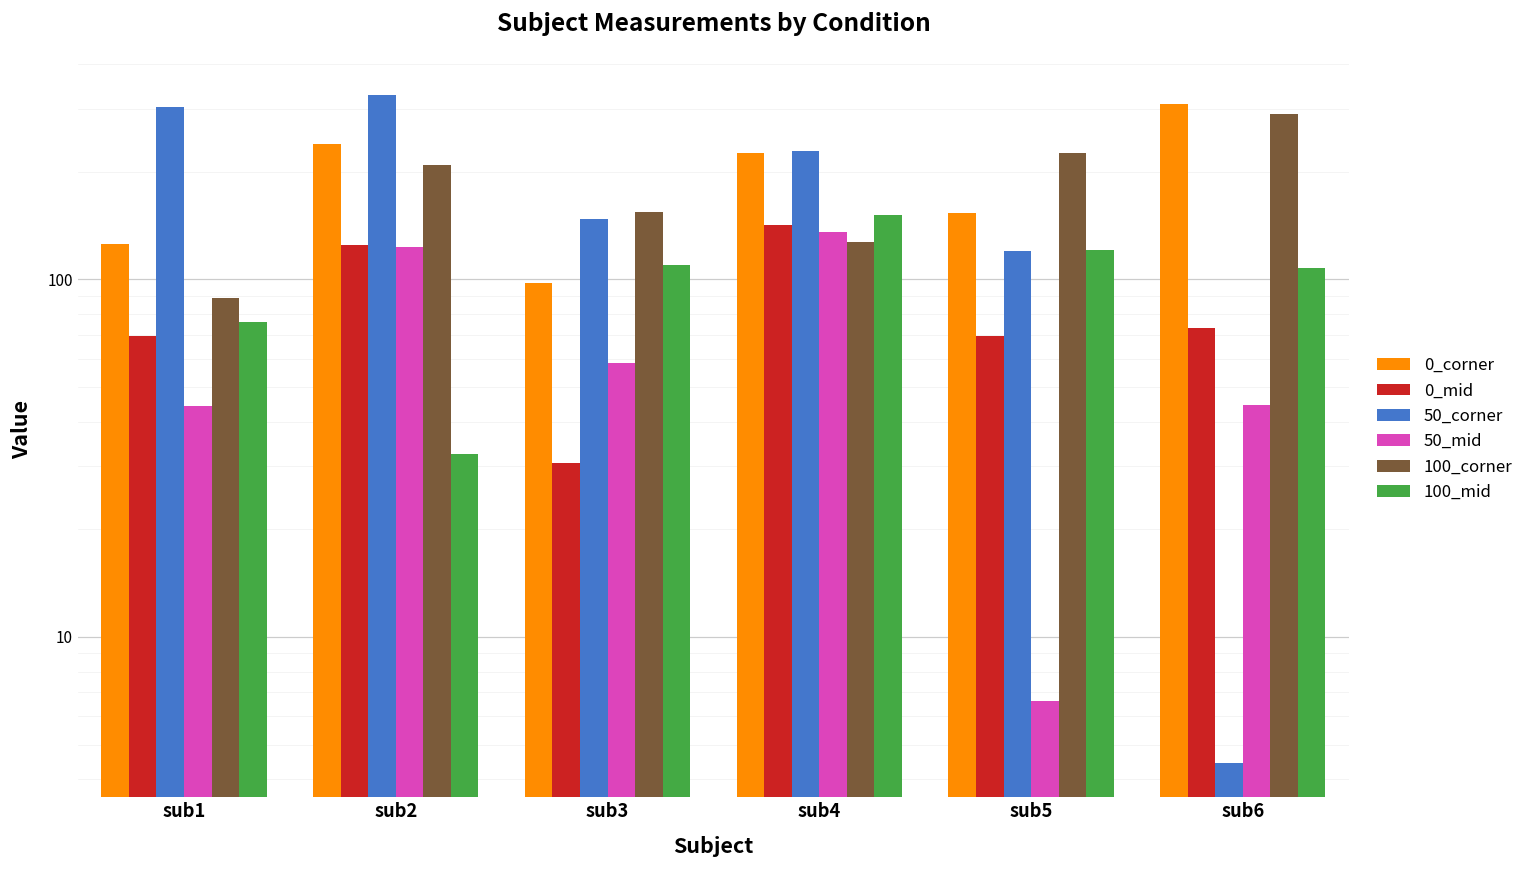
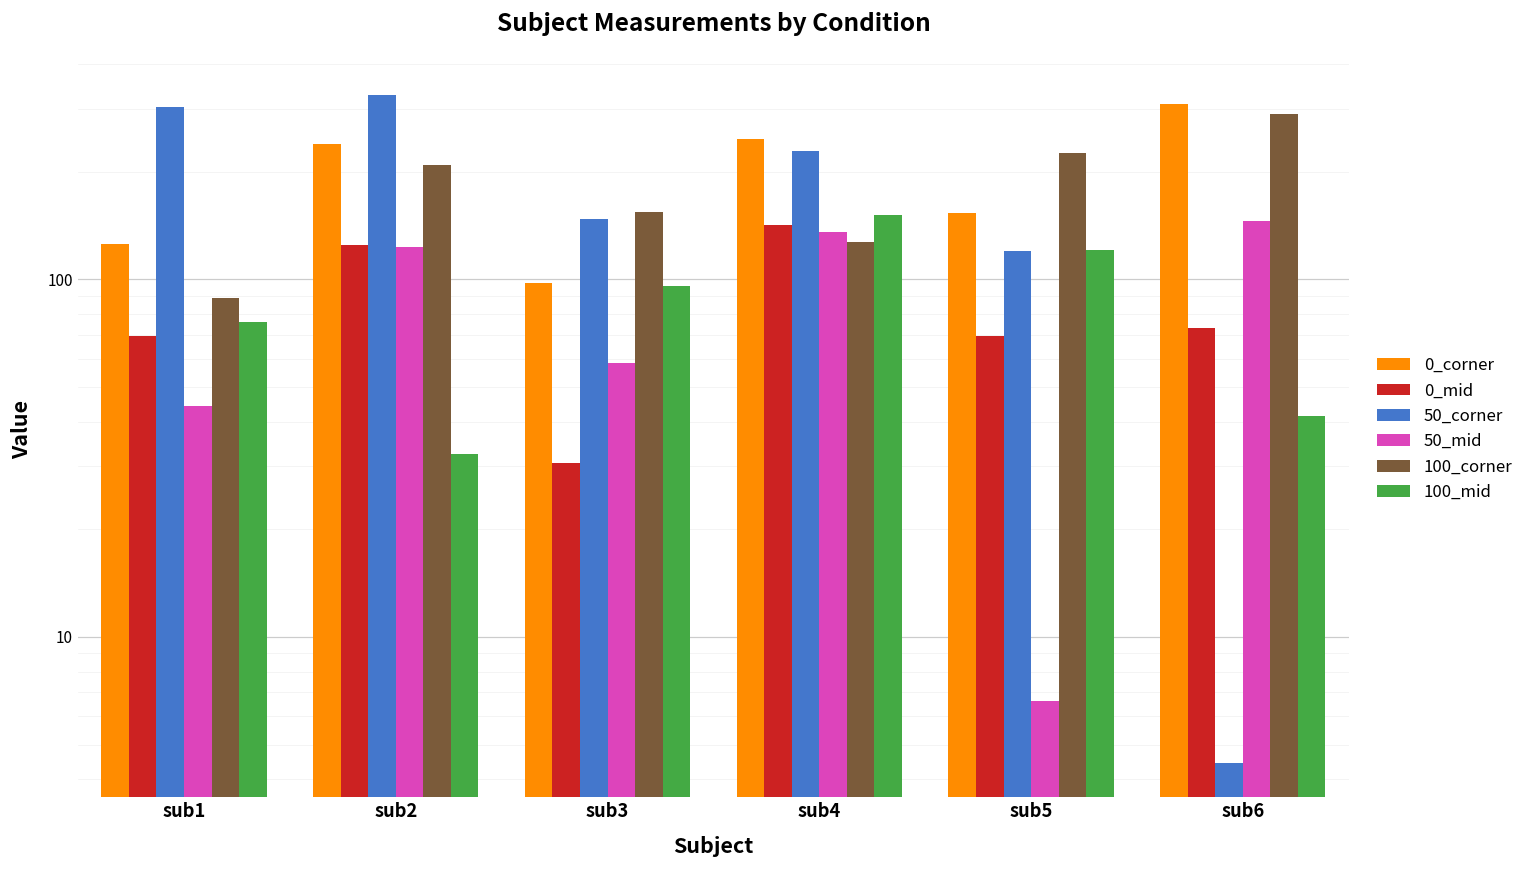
100_mid, sub3: 110 -> 96
0_corner, sub4: 230 -> 250
50_mid, sub6: 45 -> 150
100_mid, sub6: 108 -> 41
